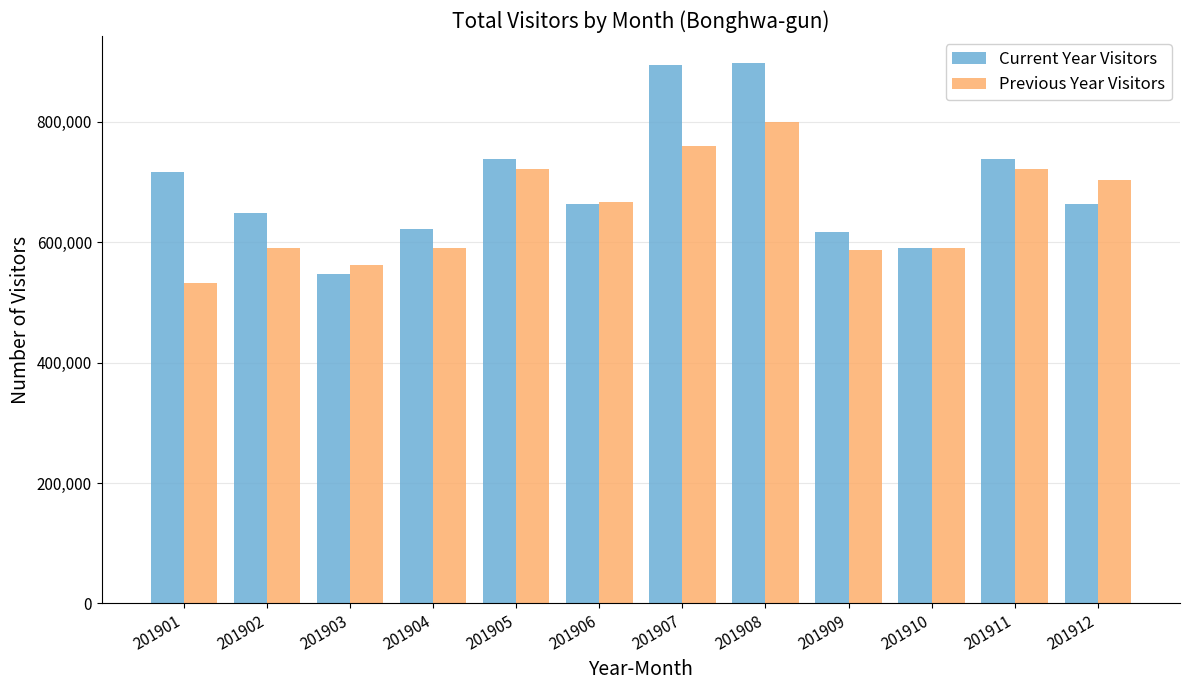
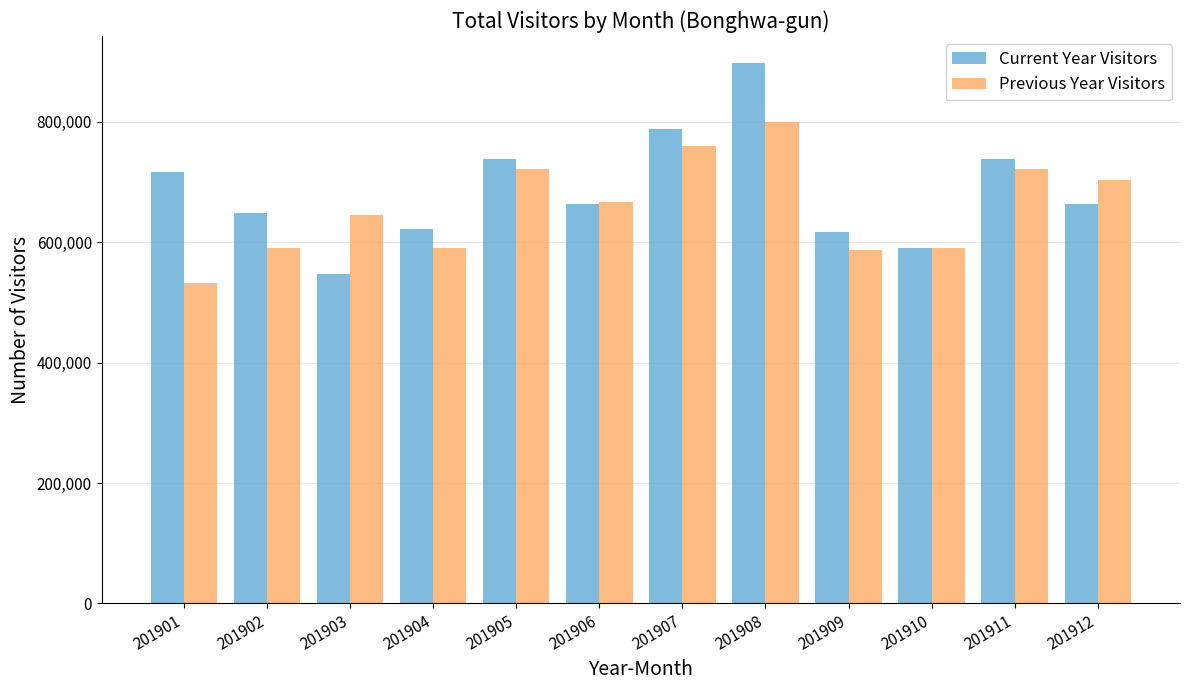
Previous Year Visitors, 201903: 560,000 -> 640,000
Current Year Visitors, 201907: 890,000 -> 790,000
